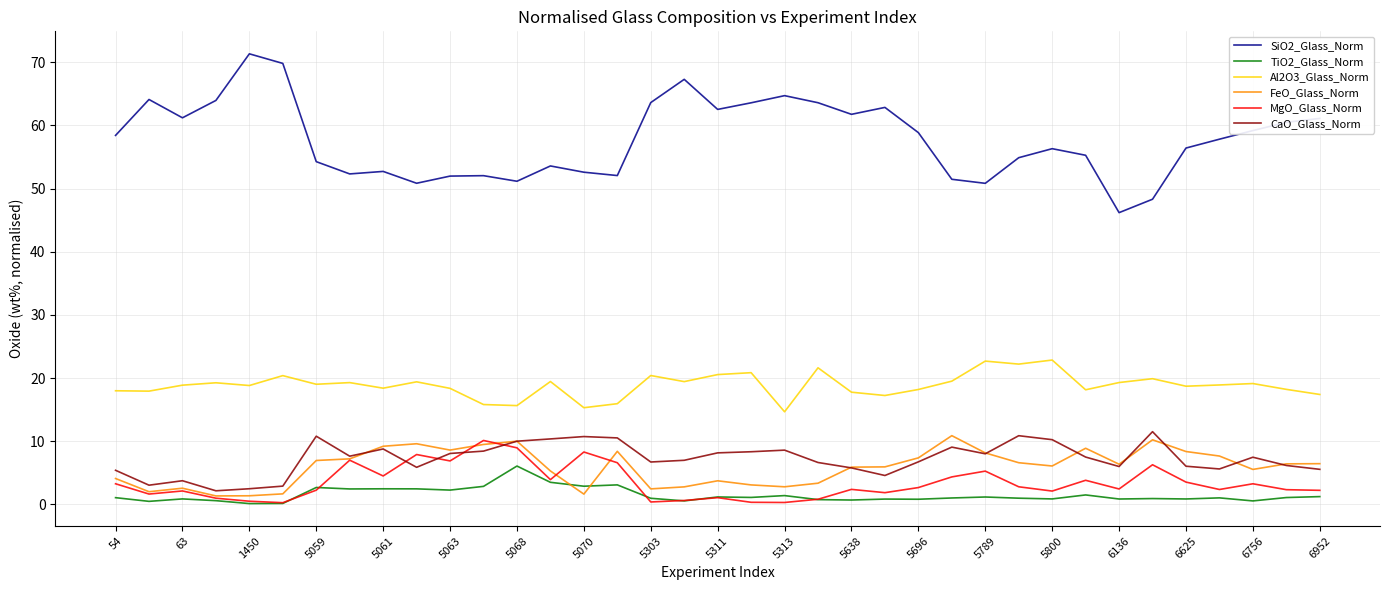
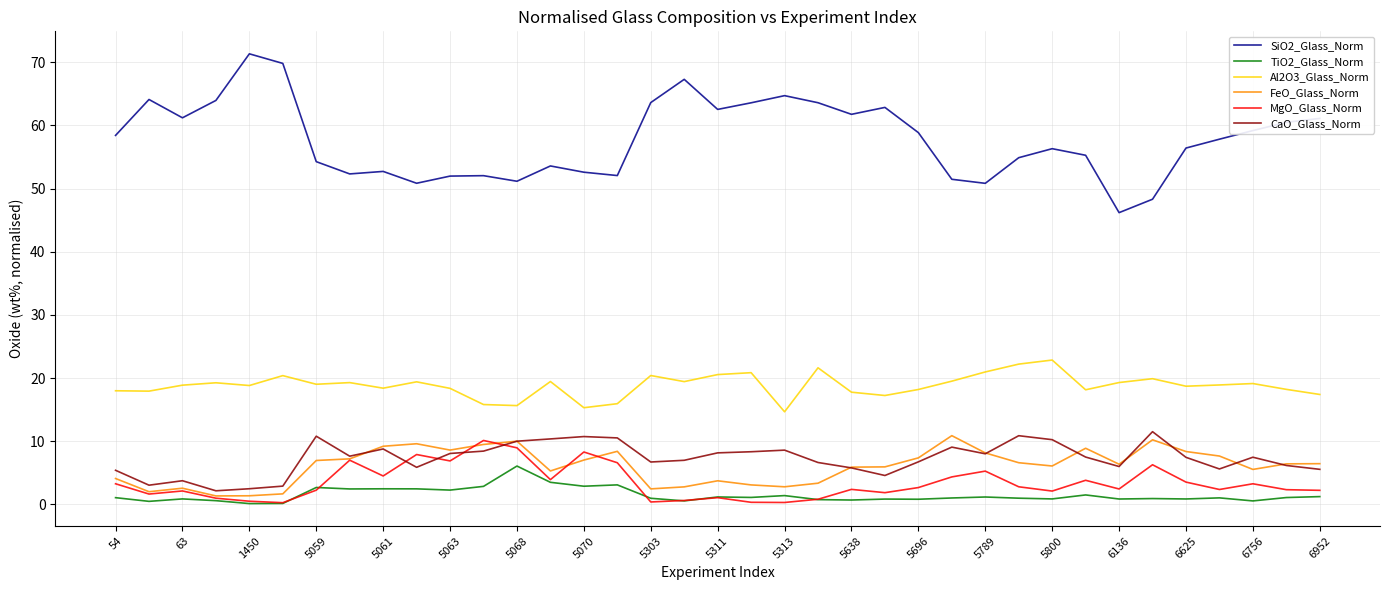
FeO_Glass_Norm, 5070: 2 -> 7
Al2O3_Glass_Norm, 5789: 23 -> 21
CaO_Glass_Norm, 6625: 6 -> 7
